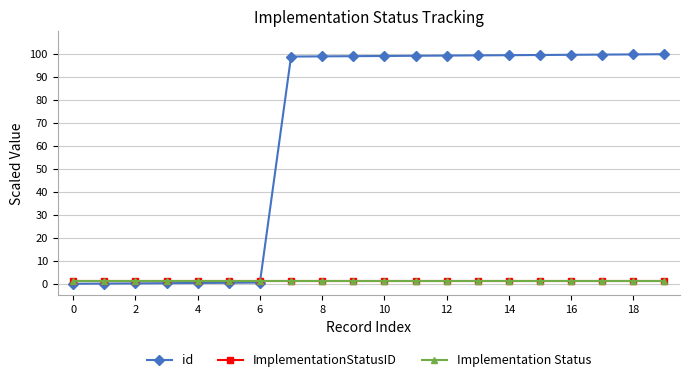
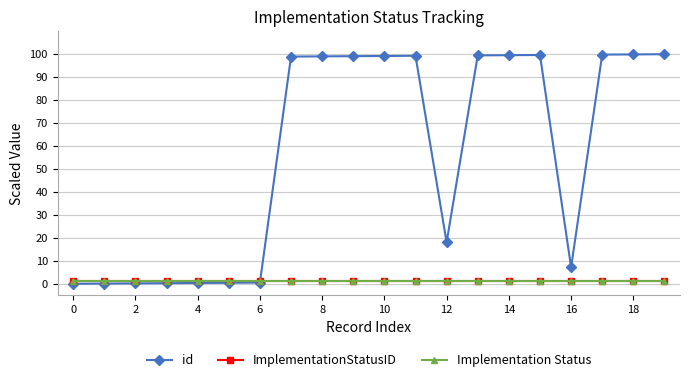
id, 12: 99 -> 18
id, 16: 100 -> 7
